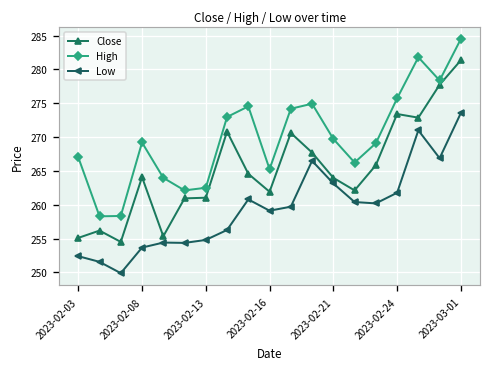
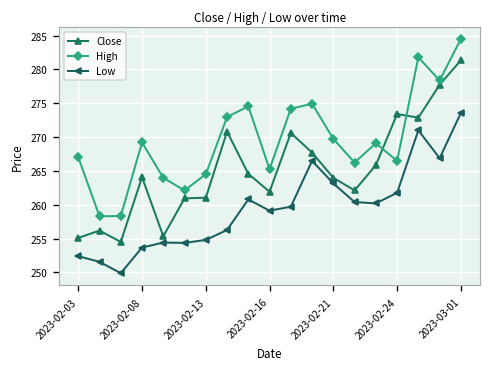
High, 2023-02-13: 263 -> 265
High, 2023-02-24: 276 -> 266
